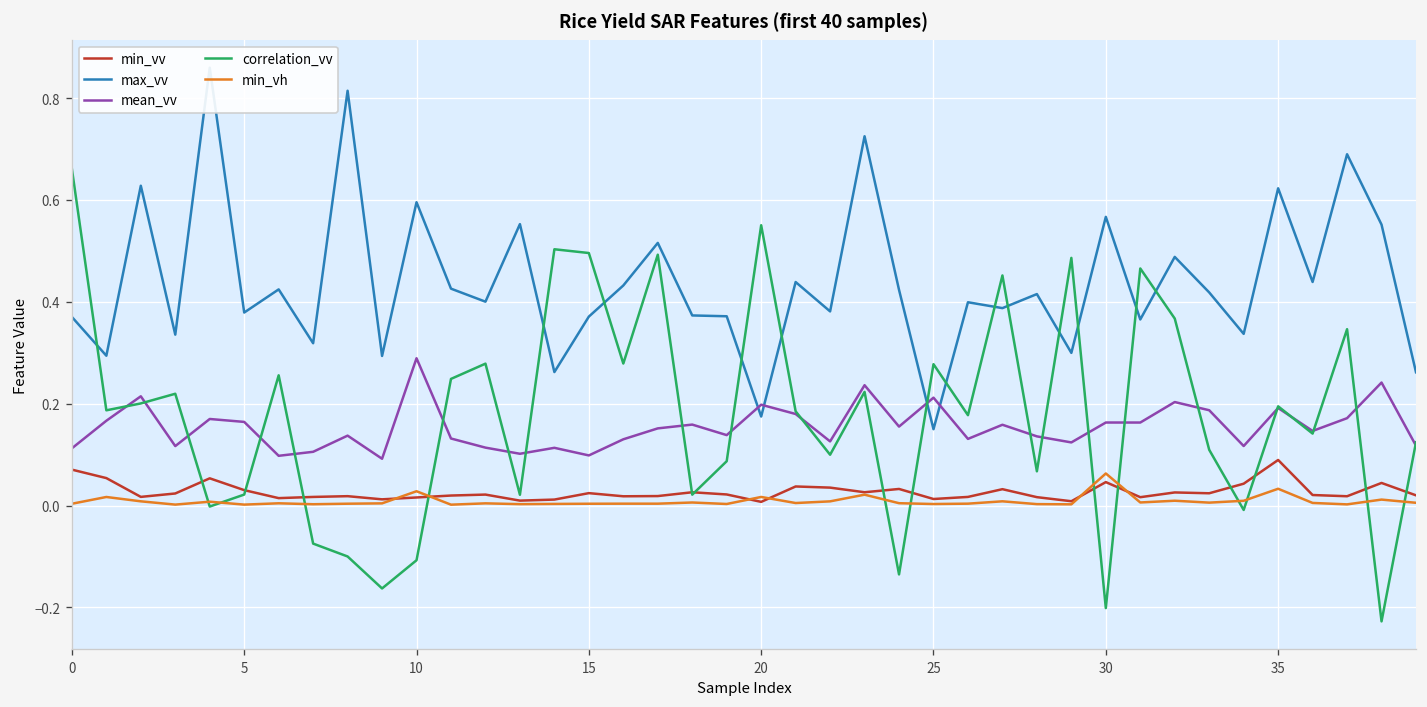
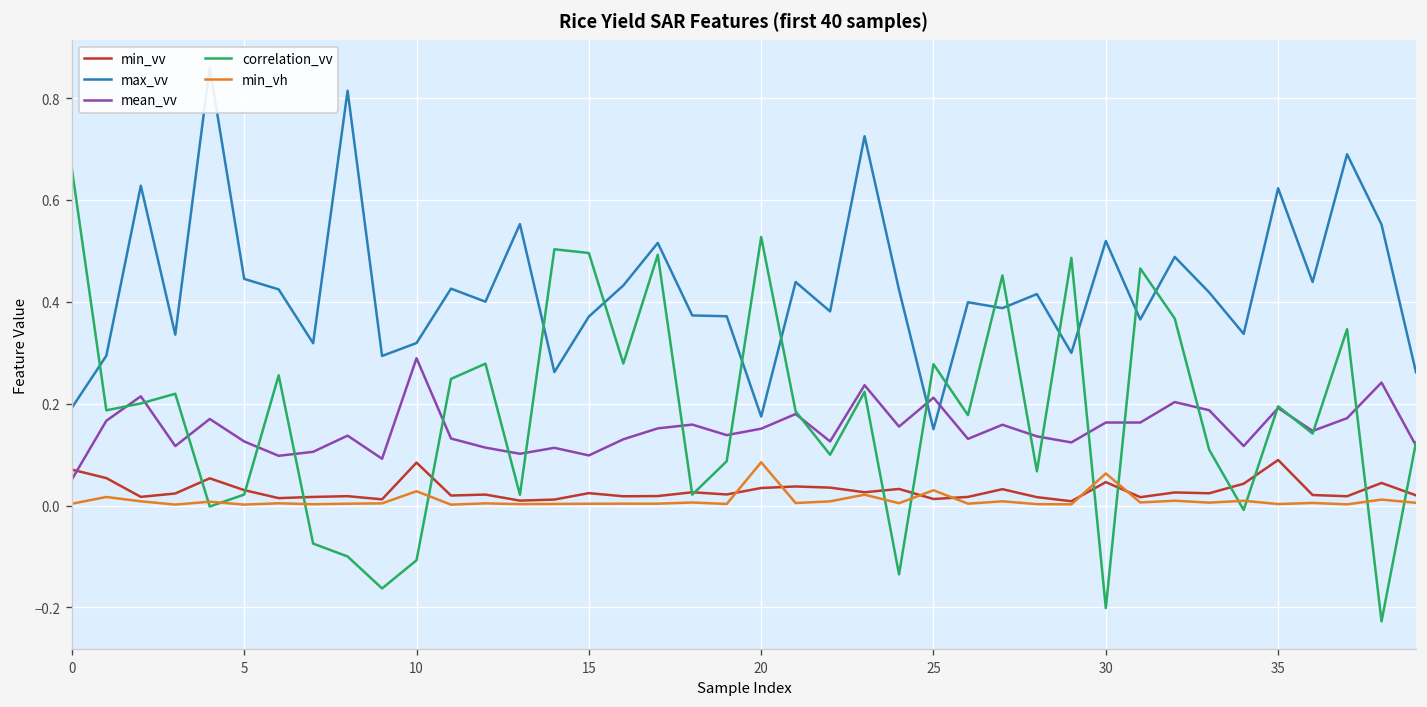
max_vv, 0: 0.37 -> 0.19
mean_vv, 0: 0.11 -> 0.05
max_vv, 5: 0.38 -> 0.44
mean_vv, 5: 0.16 -> 0.13
min_vv, 10: 0.02 -> 0.08
max_vv, 10: 0.60 -> 0.32
min_vv, 20: 0.01 -> 0.03
mean_vv, 20: 0.20 -> 0.15
correlation_vv, 20: 0.55 -> 0.53
min_vh, 20: 0.02 -> 0.08
min_vh, 25: 0.00 -> 0.03
max_vv, 30: 0.57 -> 0.52
min_vh, 35: 0.03 -> 0.00
